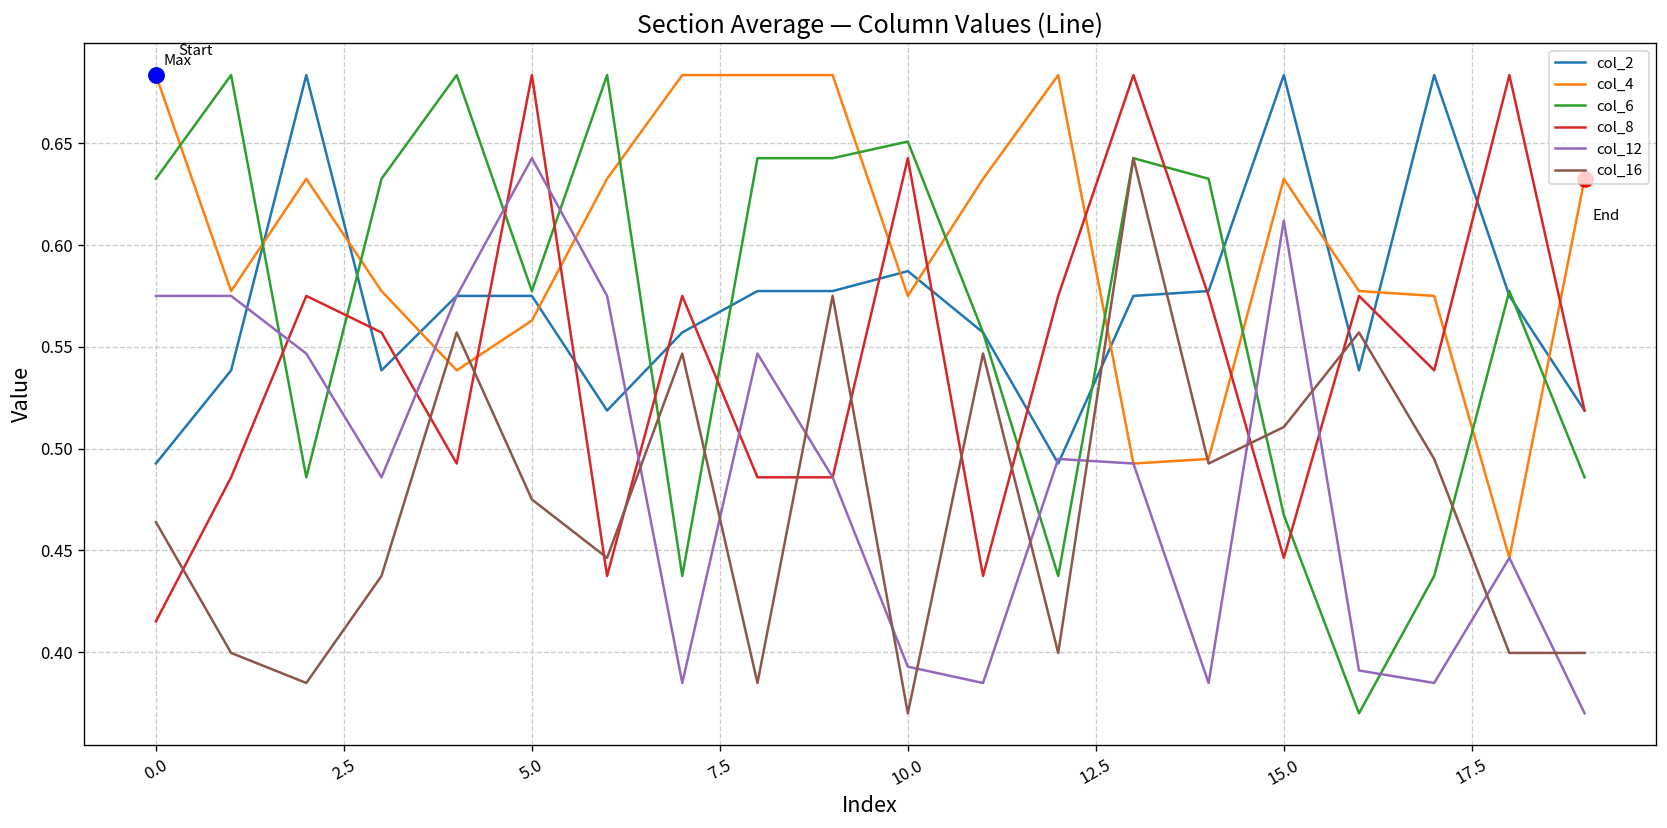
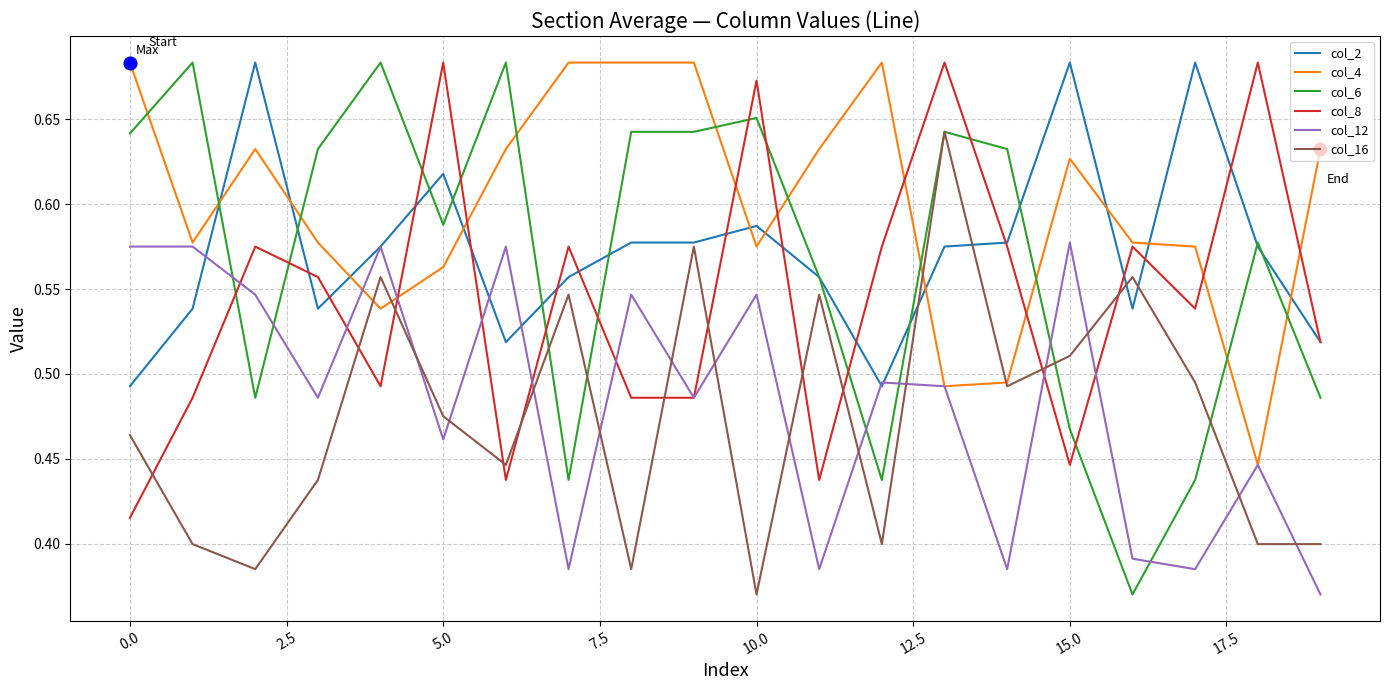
col_6, 0.0: 0.633 -> 0.642
col_2, 5.0: 0.575 -> 0.618
col_6, 5.0: 0.577 -> 0.588
col_12, 5.0: 0.643 -> 0.461
col_8, 10.0: 0.643 -> 0.673
col_12, 10.0: 0.393 -> 0.547
col_4, 15.0: 0.633 -> 0.627
col_12, 15.0: 0.612 -> 0.577
